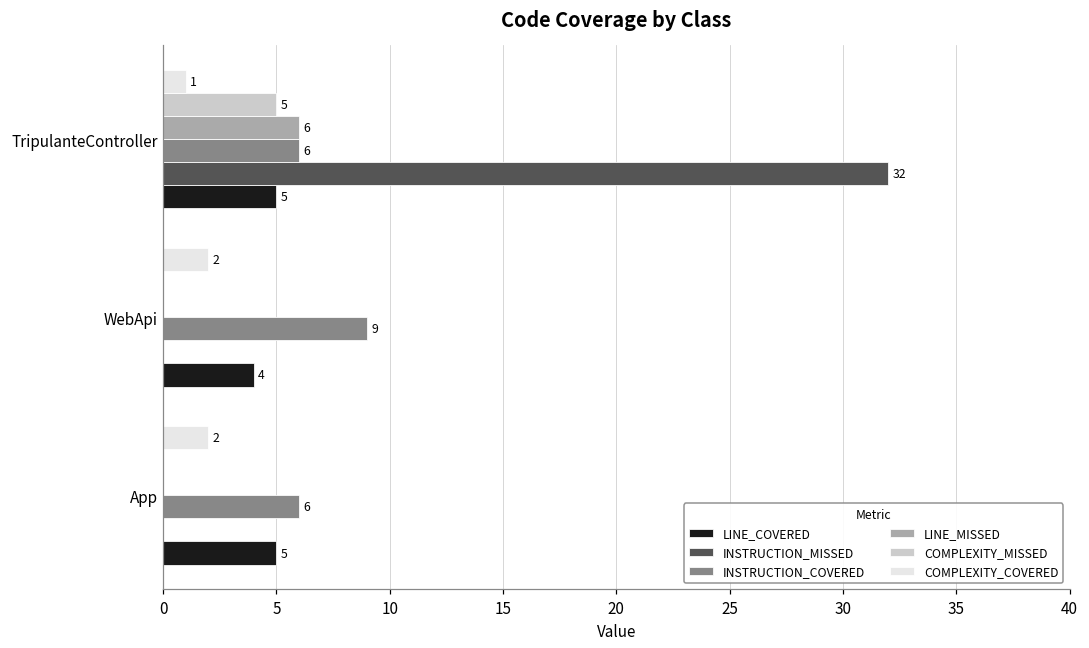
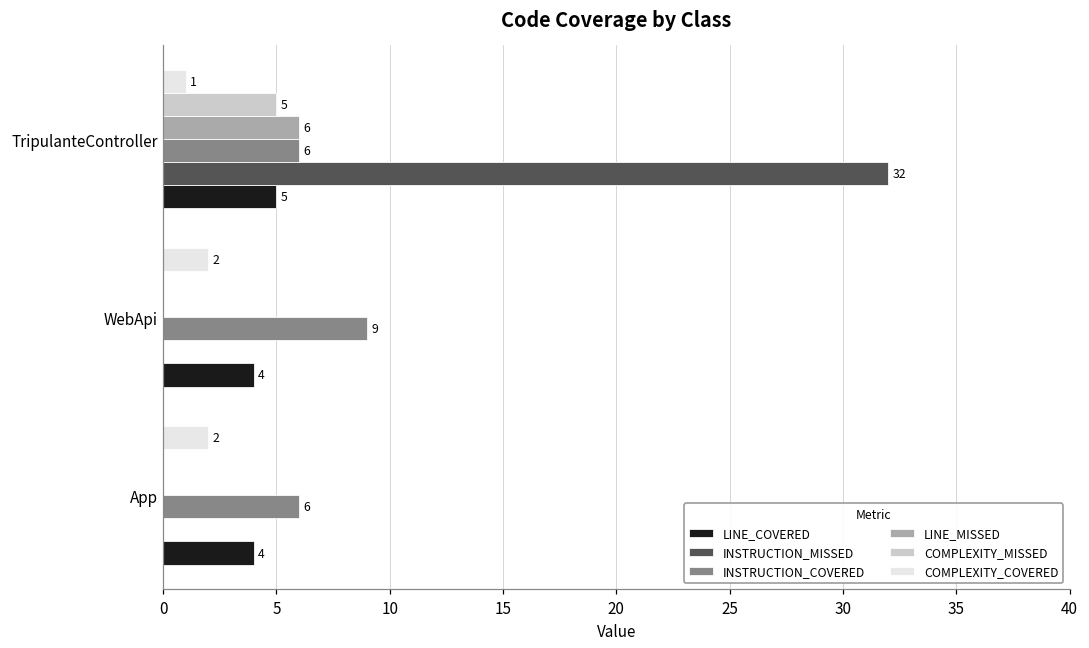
LINE_COVERED, App: 5 -> 4
